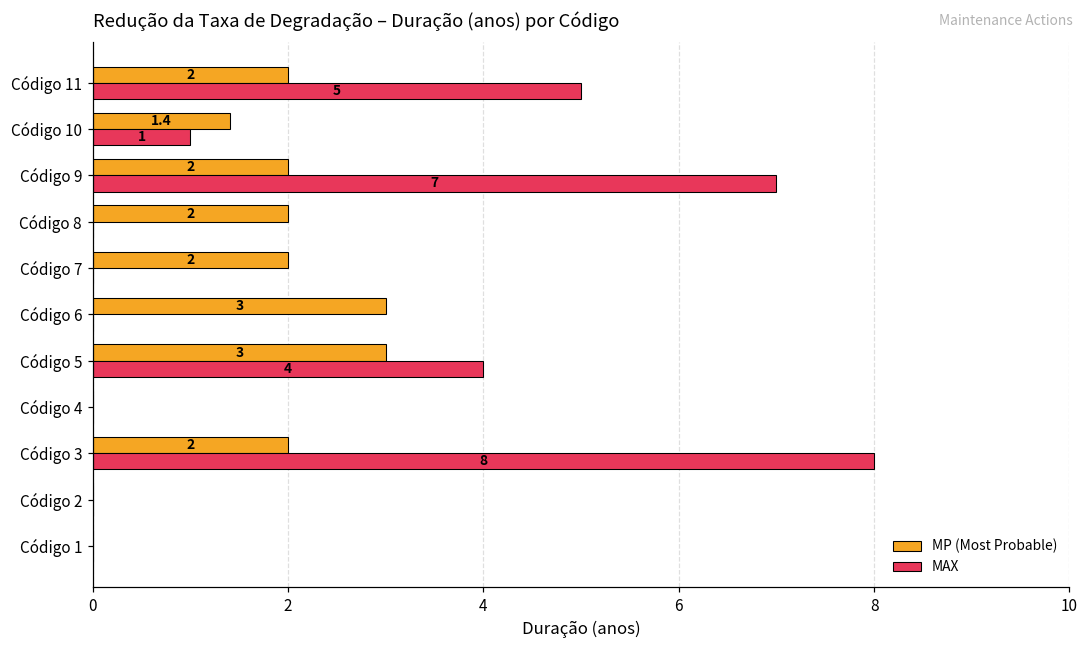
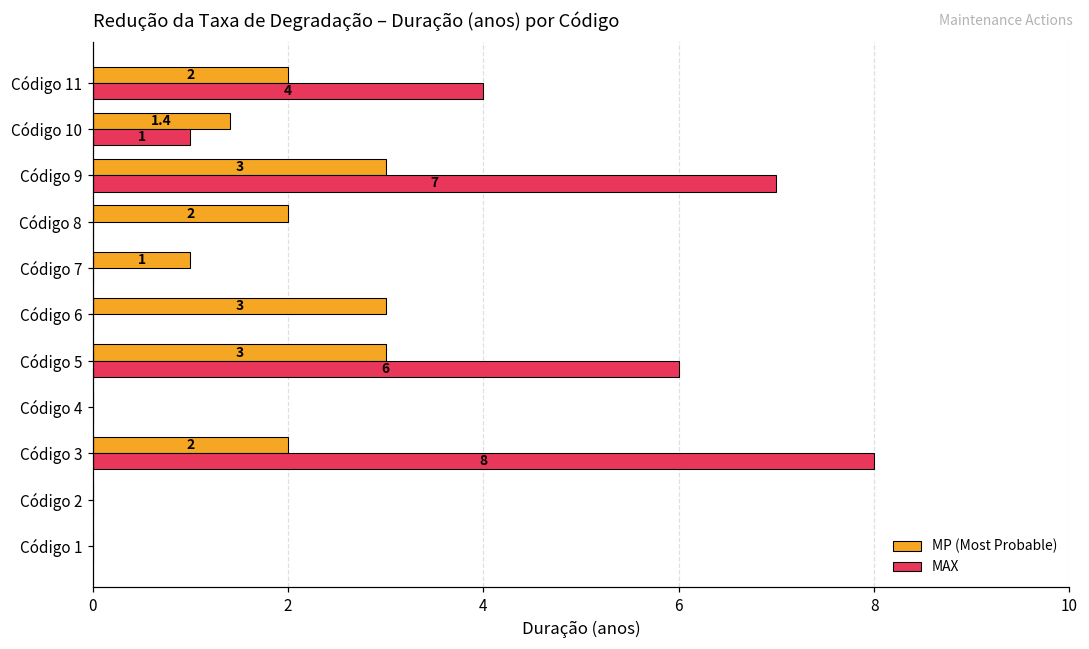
MAX, Código 11: 5 -> 4
MP (Most Probable), Código 9: 2 -> 3
MP (Most Probable), Código 7: 2 -> 1
MAX, Código 5: 4 -> 6
